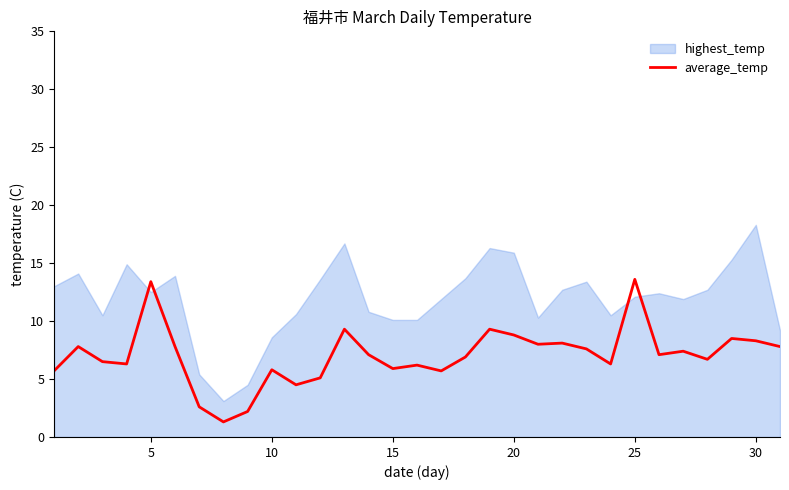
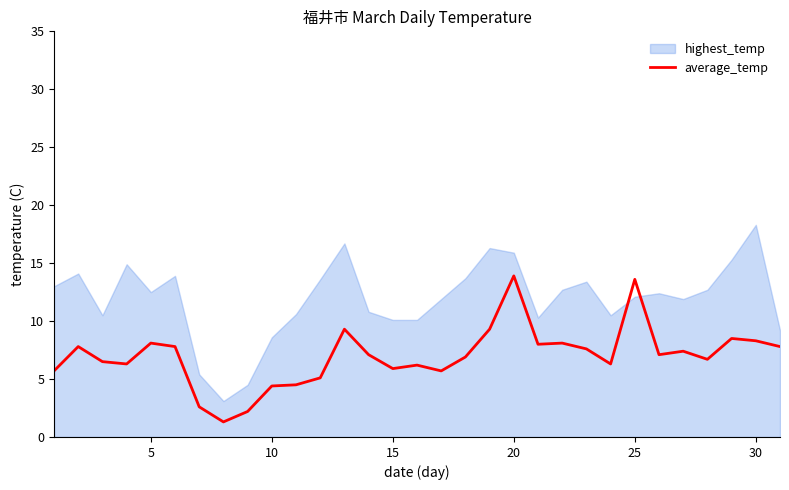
average_temp, 5: 13.4 -> 8.1
average_temp, 10: 5.8 -> 4.4
average_temp, 20: 8.8 -> 13.9
